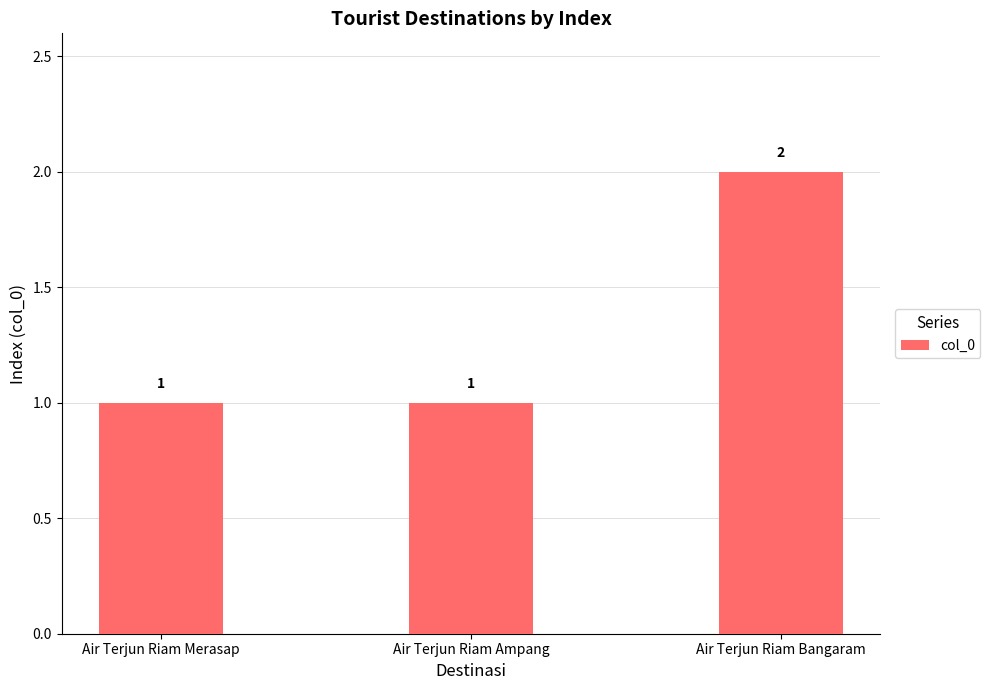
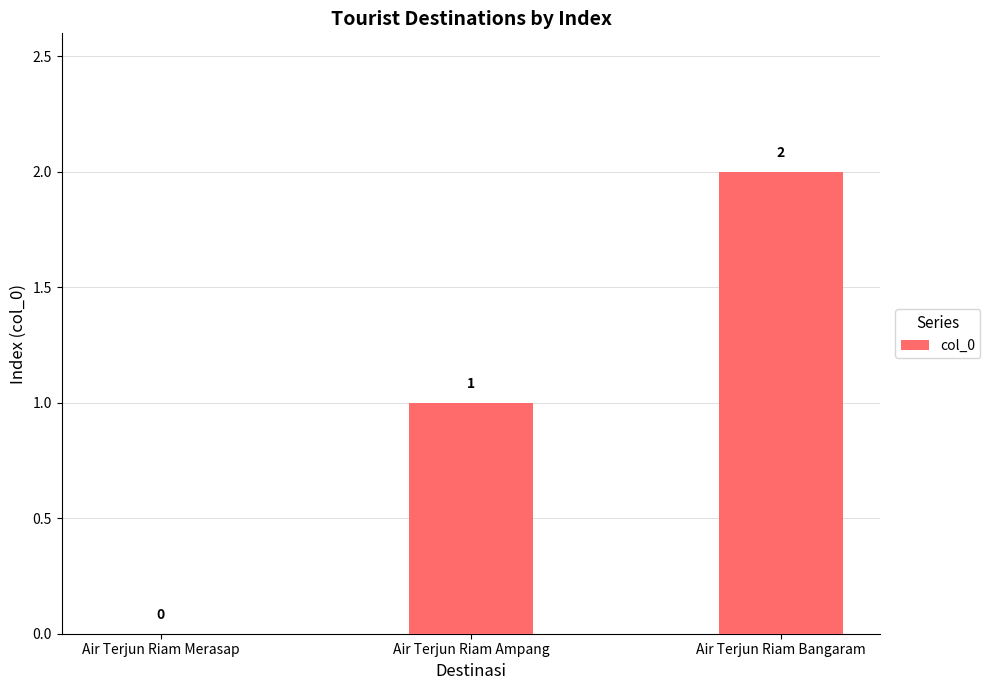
Air Terjun Riam Merasap: 1 -> 0
